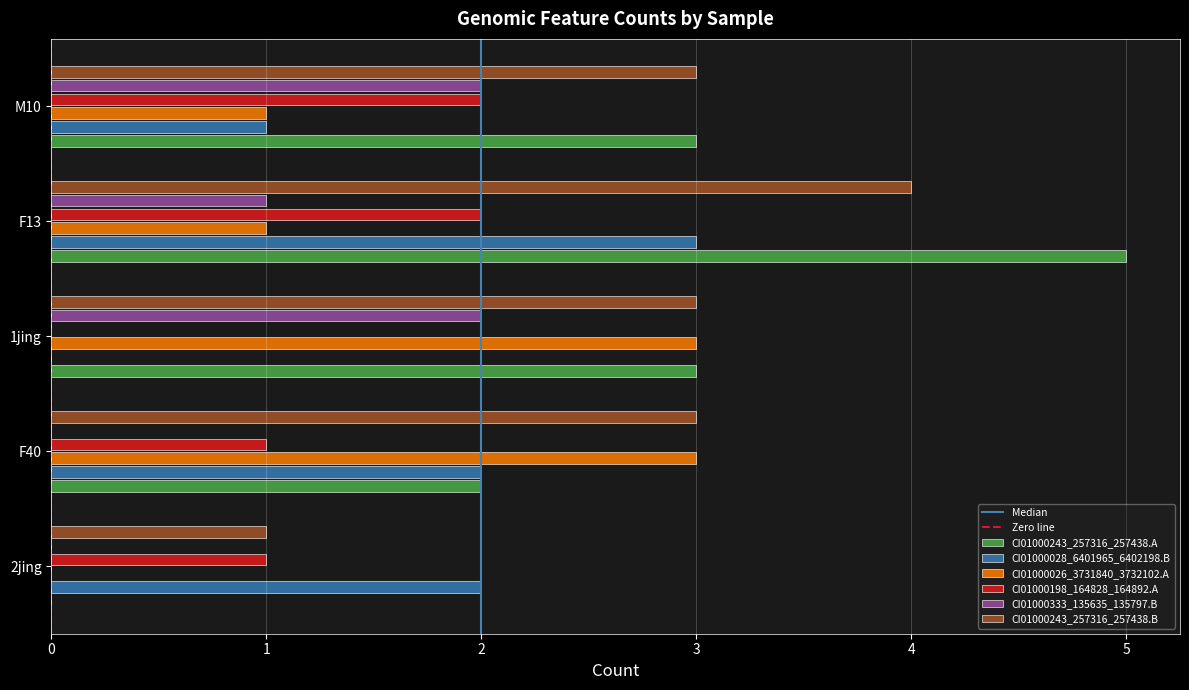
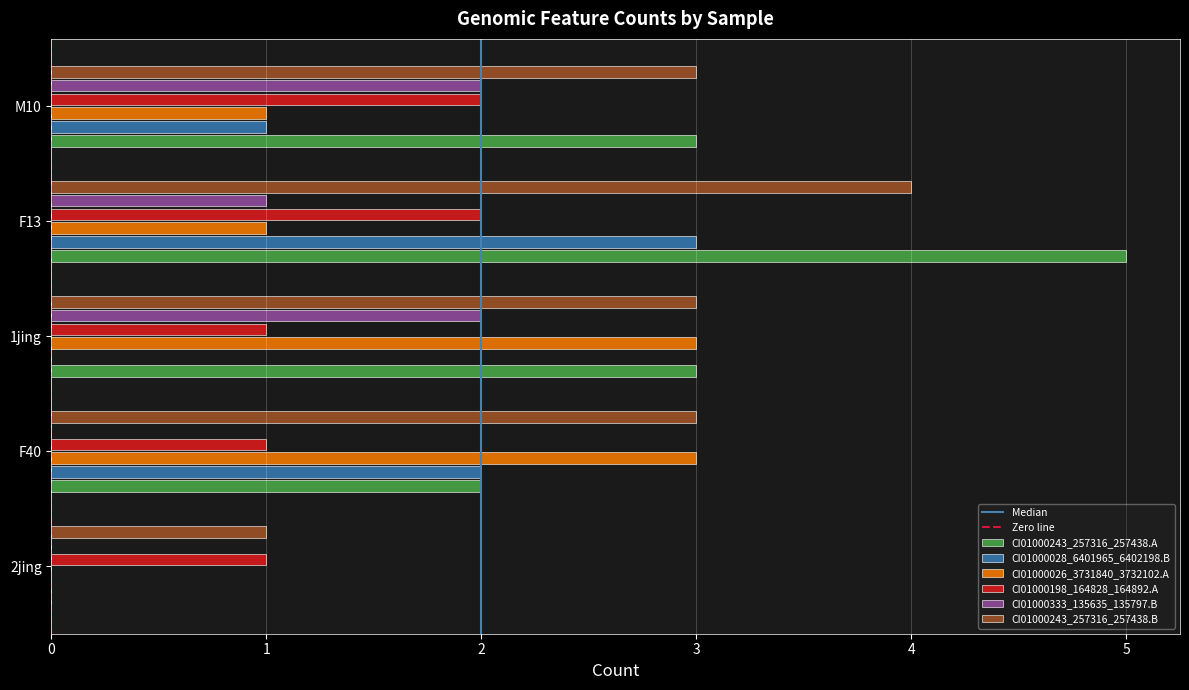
CI01000198_164828_164892.A, 1jing: 0 -> 1
CI01000028_6401965_6402198.B, 2jing: 2 -> 0
